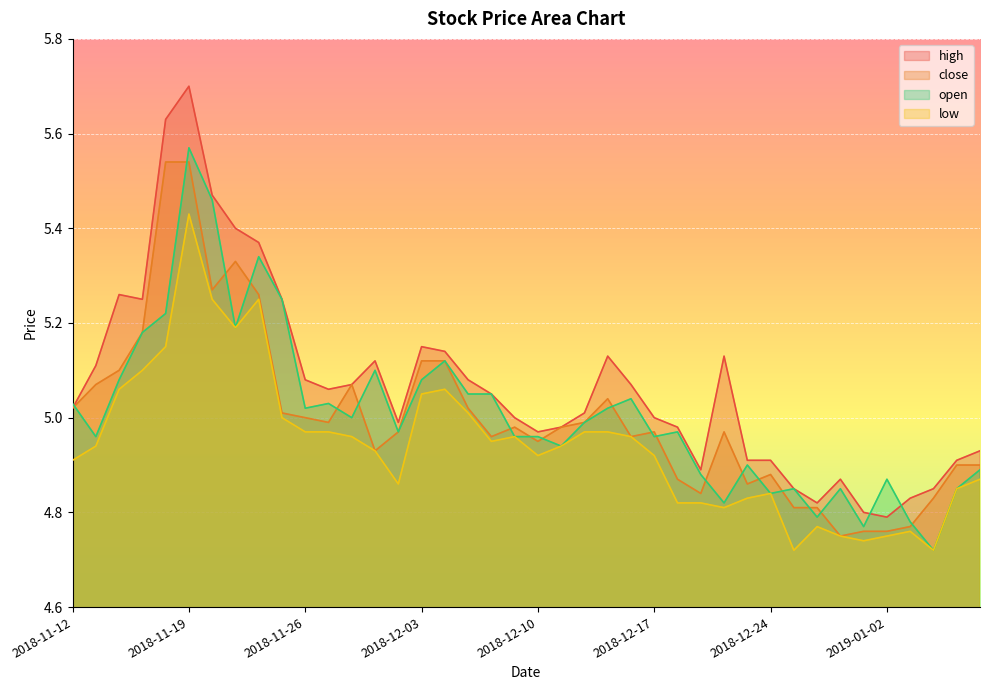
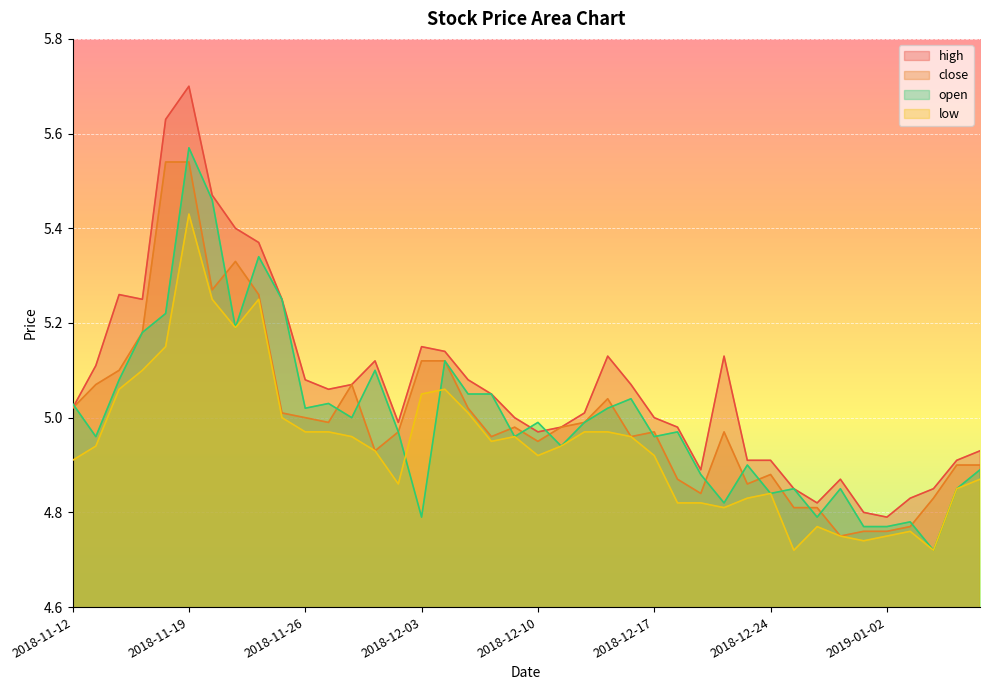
open, 2018-12-03: 5.08 -> 4.79
open, 2018-12-10: 4.96 -> 4.99
open, 2019-01-02: 4.87 -> 4.77
